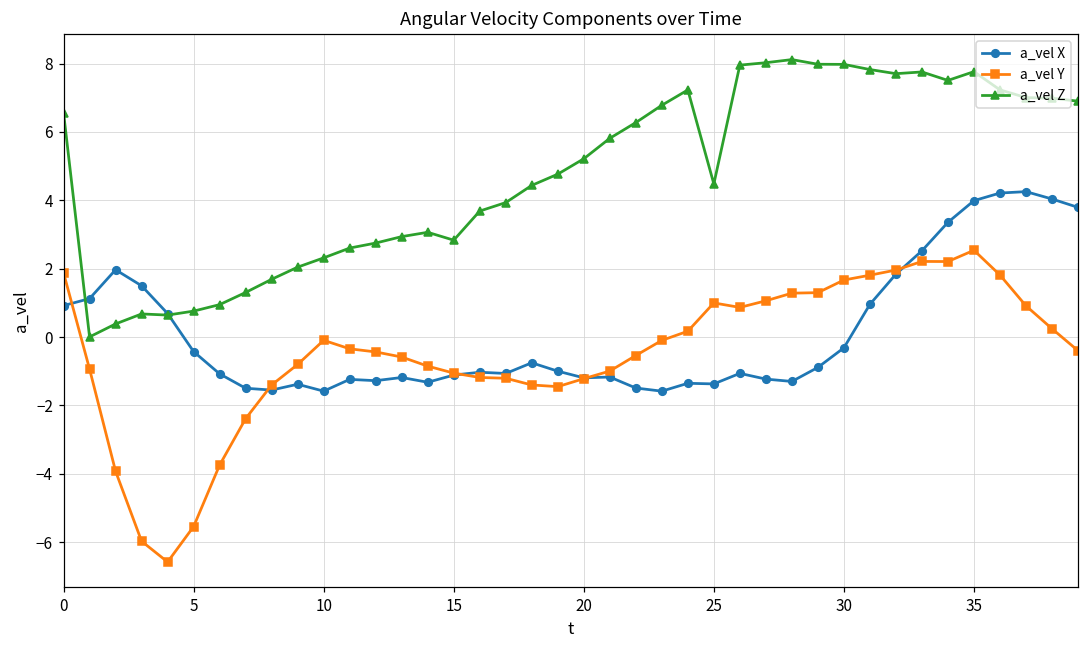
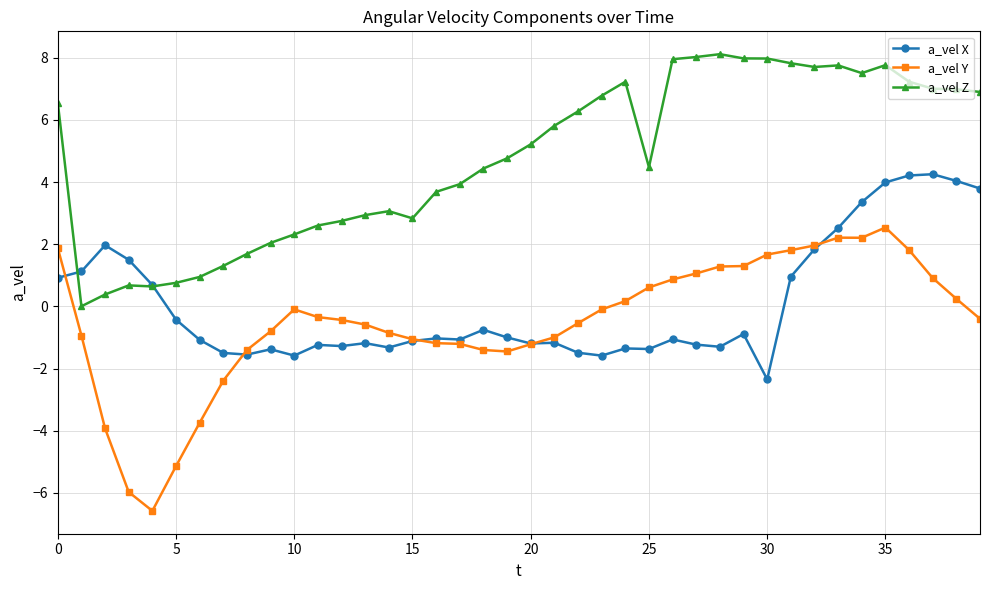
a_vel Y, 5: -5.5 -> -5.1
a_vel Y, 25: 1.0 -> 0.6
a_vel X, 30: -0.3 -> -2.3
